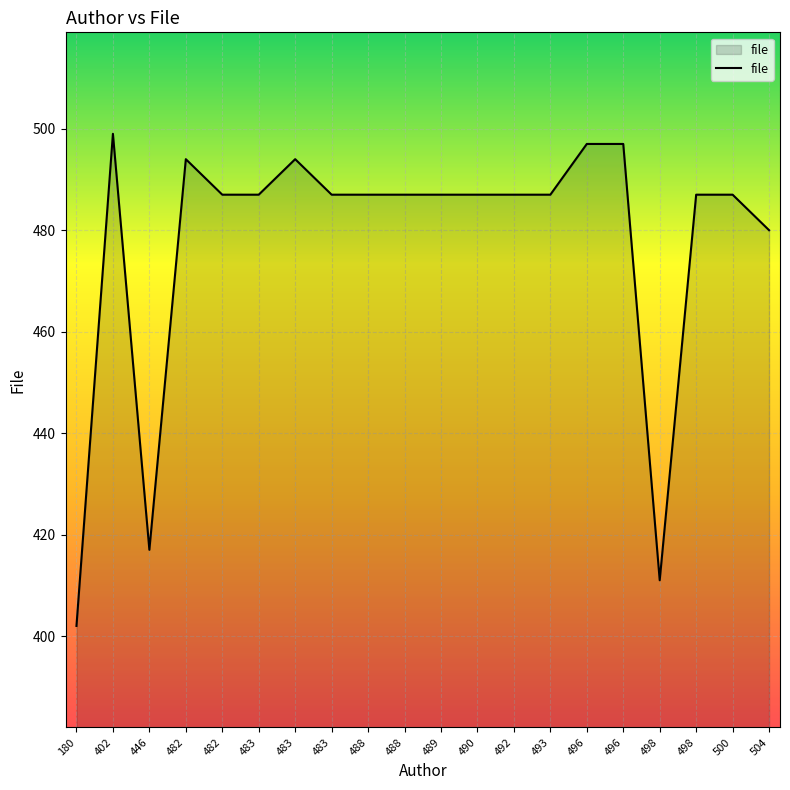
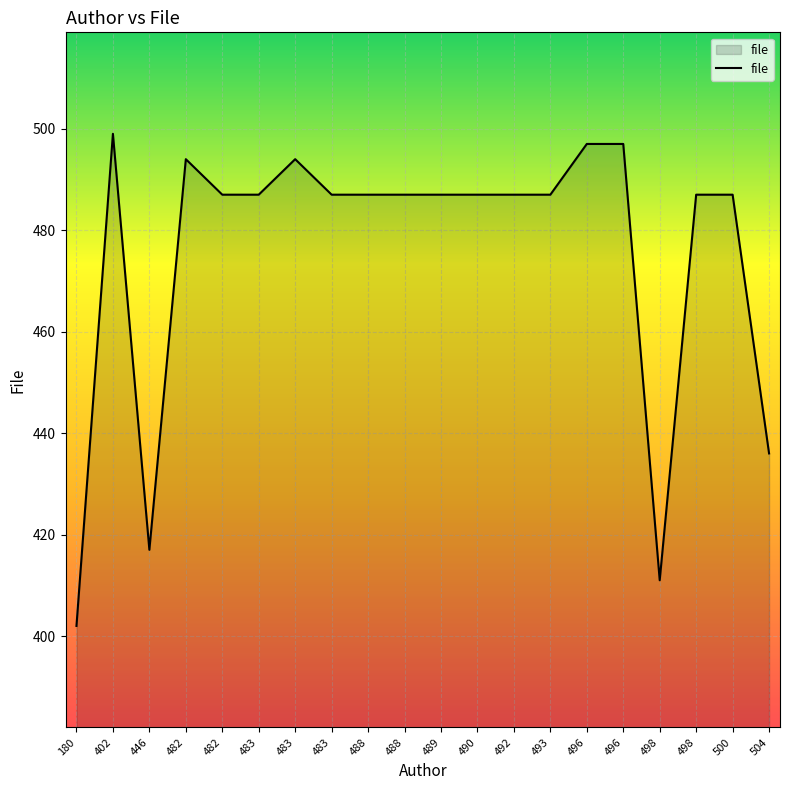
504: 480 -> 436
